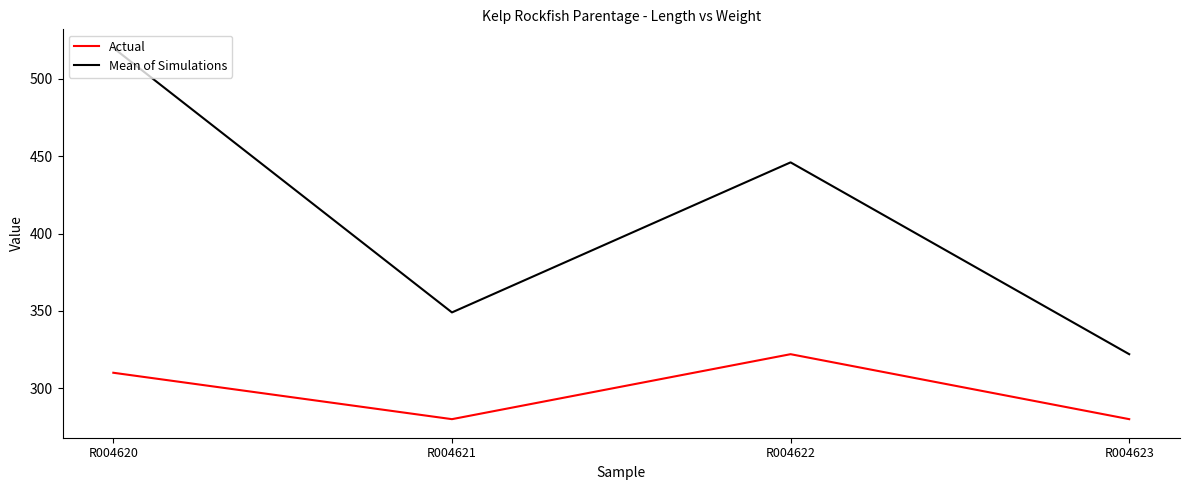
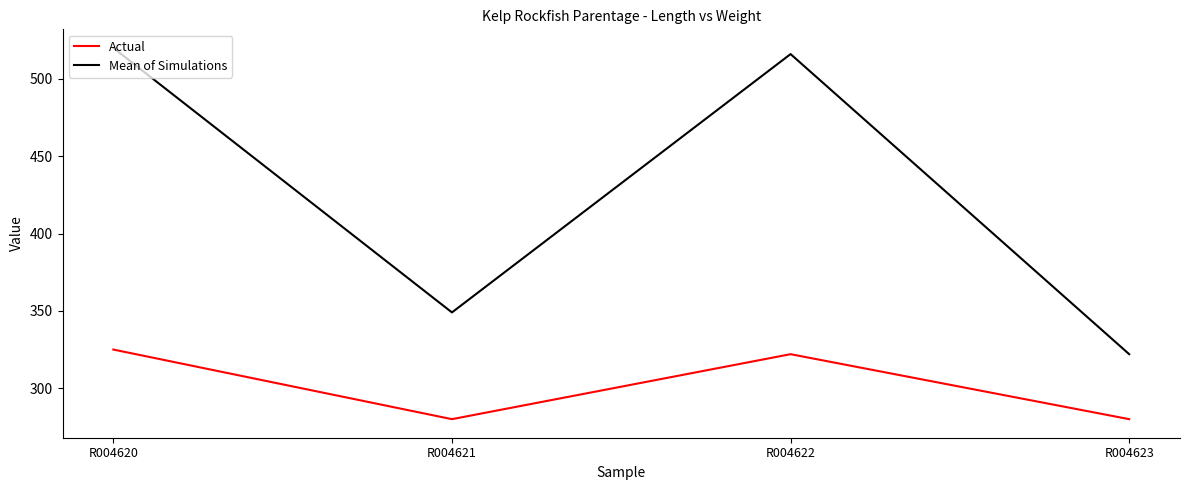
Actual, R004620: 310 -> 325
Mean of Simulations, R004622: 446 -> 516
